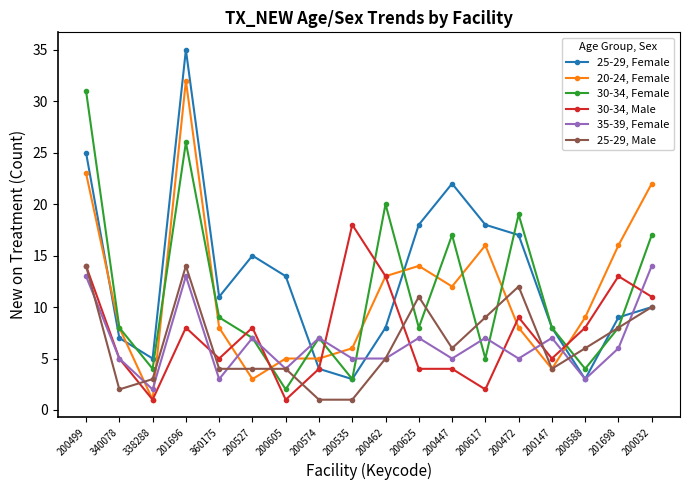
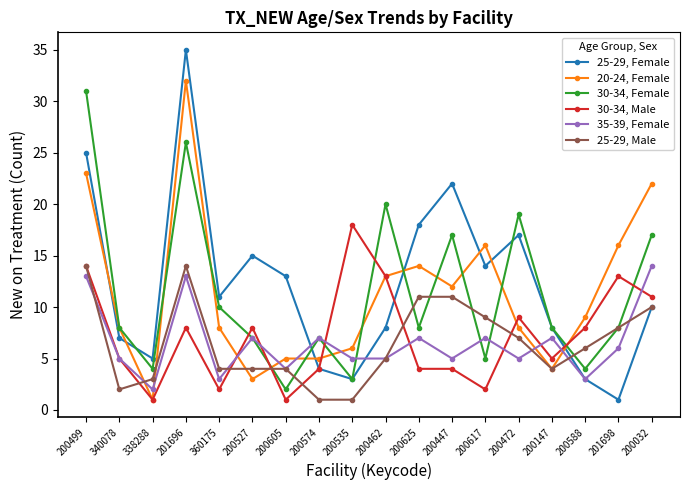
30-34, Female, 360175: 9 -> 10
30-34, Male, 360175: 5 -> 2
25-29, Male, 200447: 6 -> 11
25-29, Female, 200617: 18 -> 14
25-29, Male, 200472: 12 -> 7
25-29, Female, 201698: 9 -> 1
